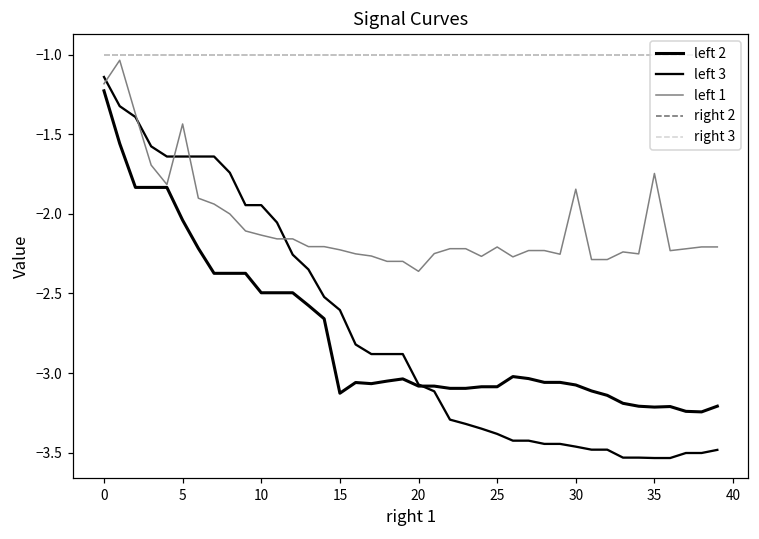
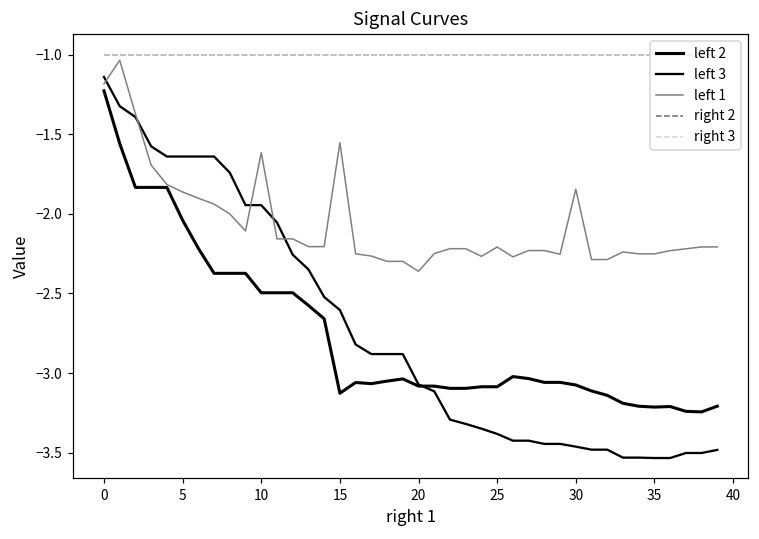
left 1, 5: -1.44 -> -1.86
left 1, 10: -2.13 -> -1.62
left 1, 15: -2.23 -> -1.55
left 1, 35: -1.75 -> -2.25
